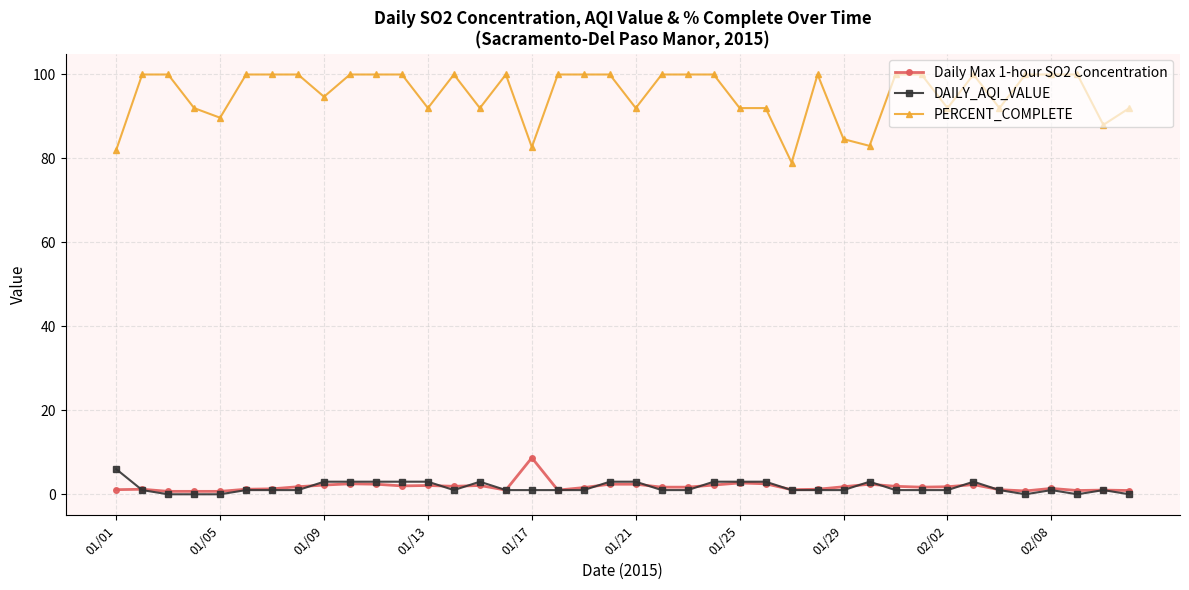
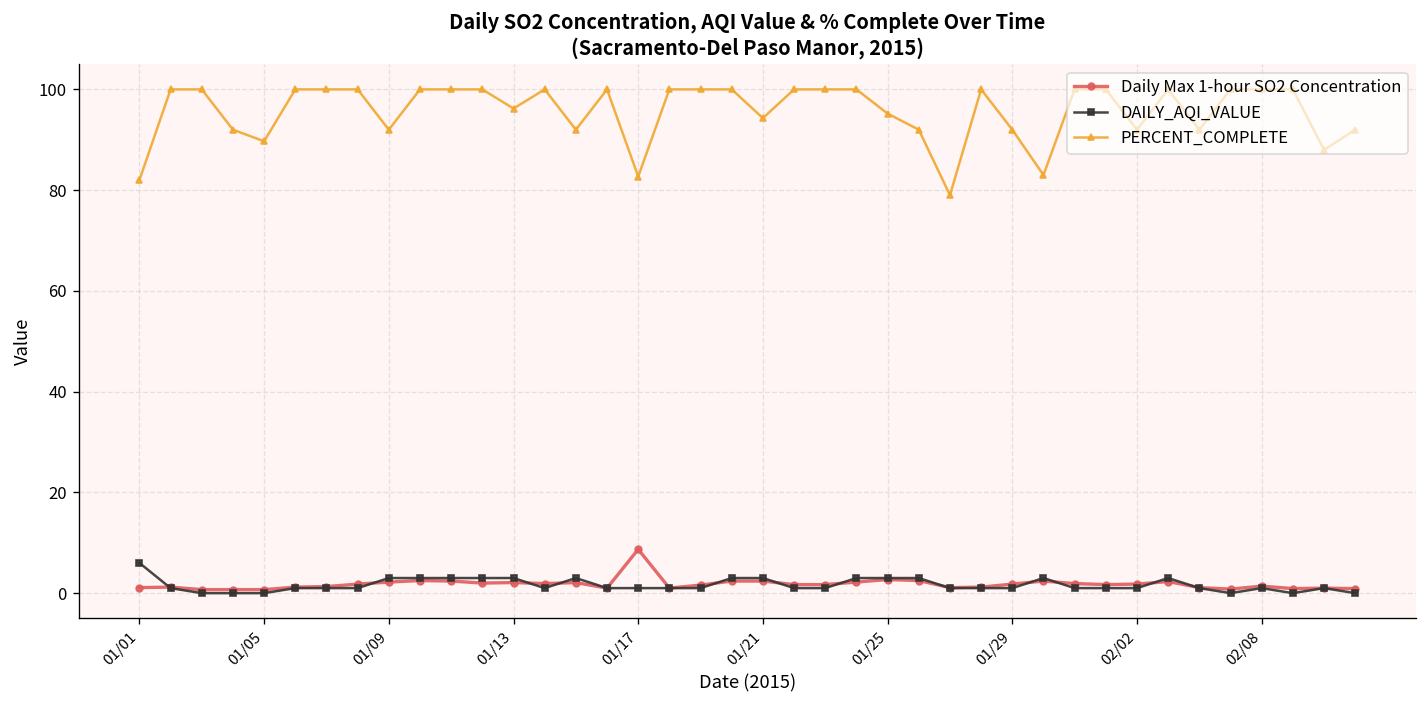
PERCENT_COMPLETE, 01/09: 95 -> 92
PERCENT_COMPLETE, 01/13: 92 -> 96
PERCENT_COMPLETE, 01/21: 92 -> 94
PERCENT_COMPLETE, 01/25: 92 -> 95
PERCENT_COMPLETE, 01/29: 85 -> 92
